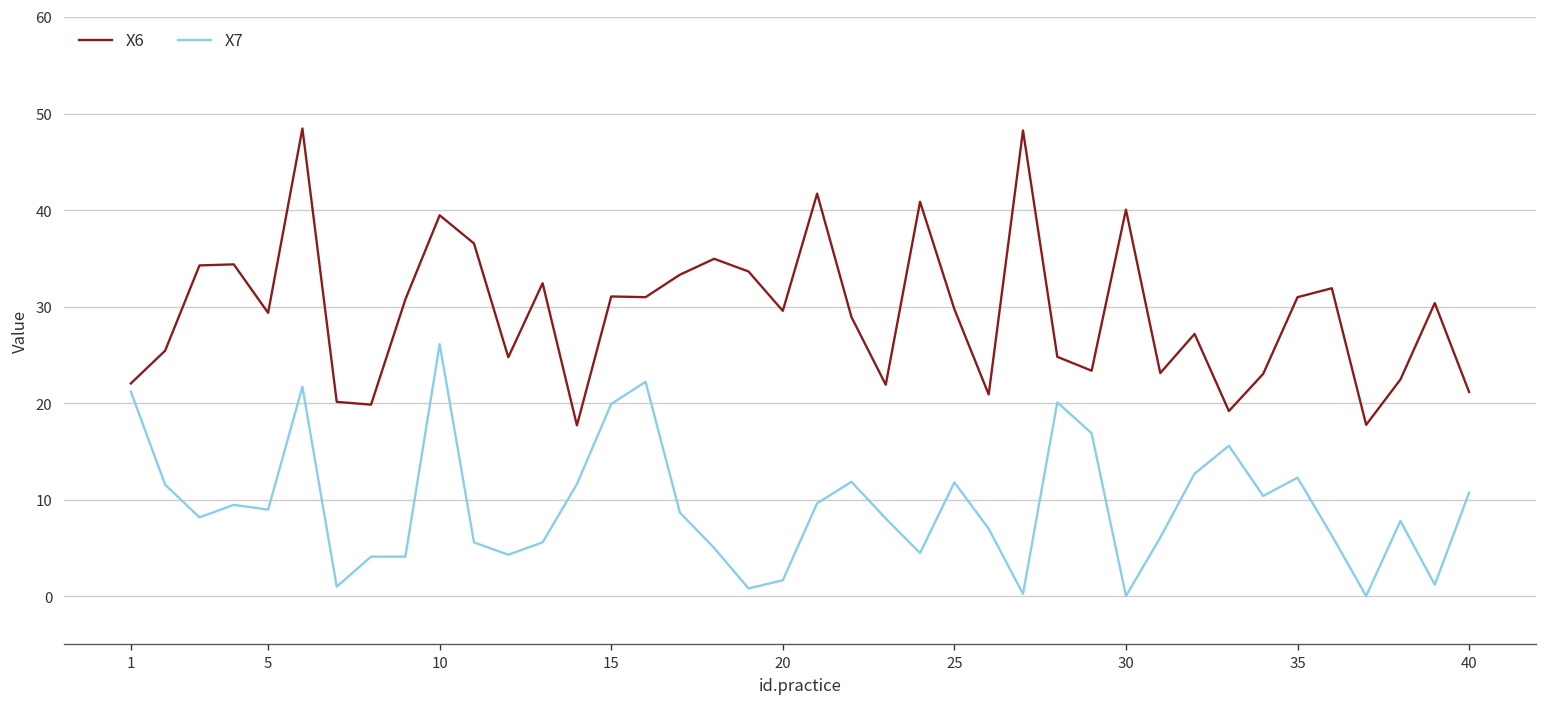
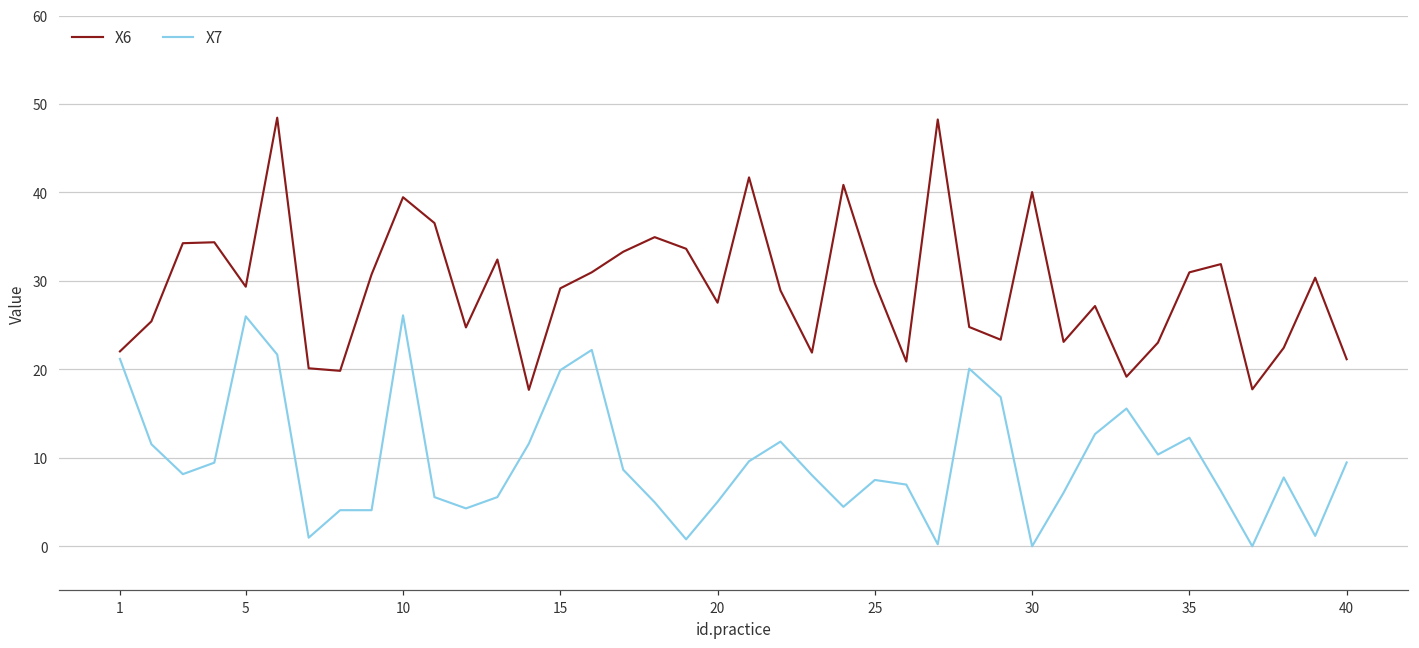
X7, 5: 9 -> 26
X6, 15: 31 -> 29
X6, 20: 30 -> 28
X7, 20: 2 -> 5
X7, 25: 12 -> 7
X7, 40: 11 -> 9
